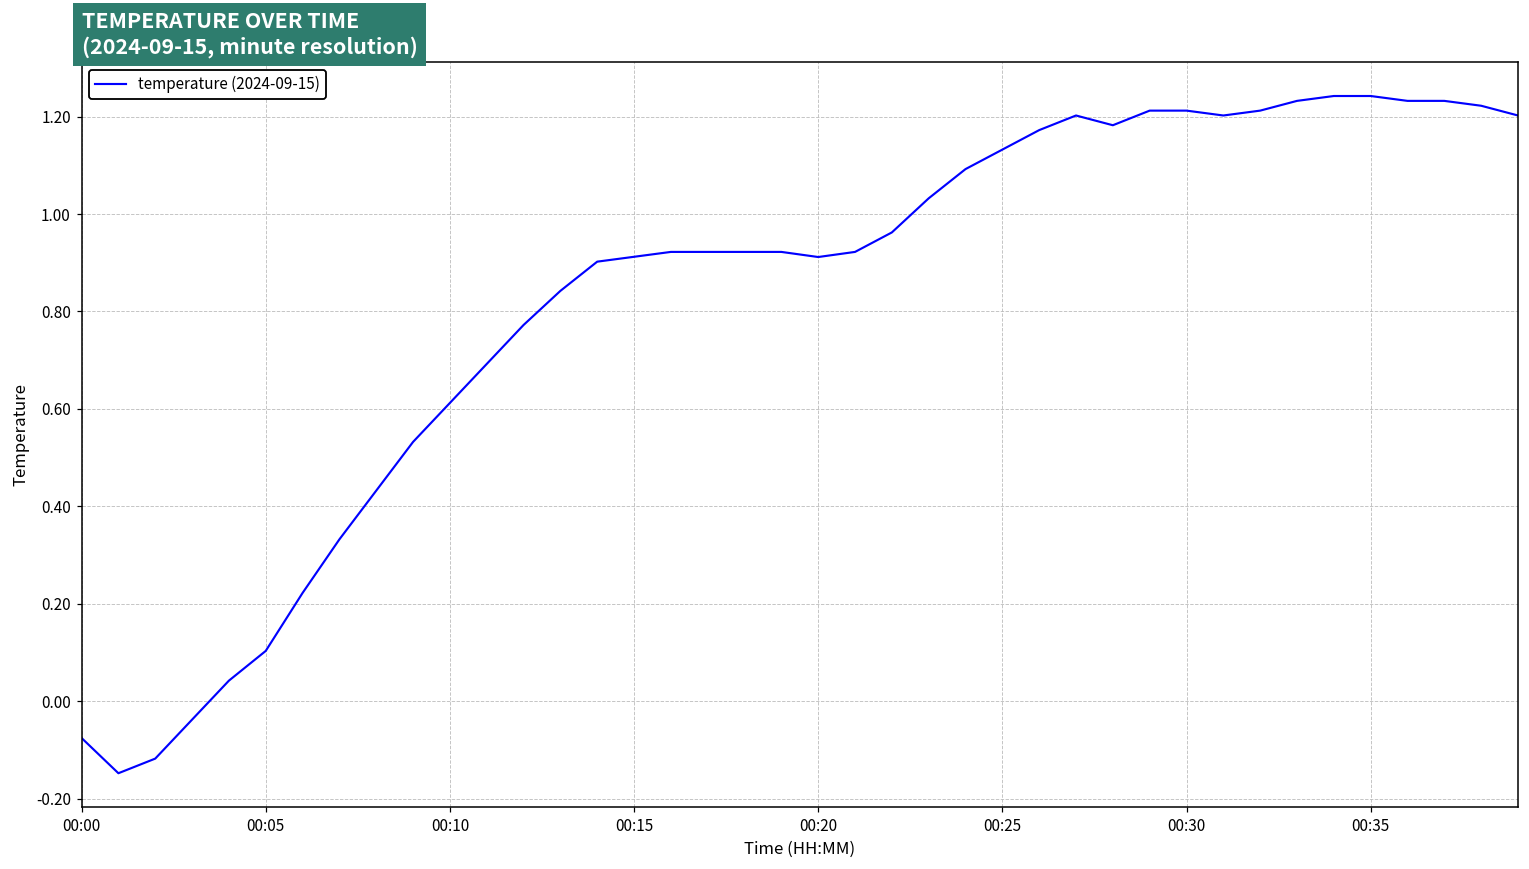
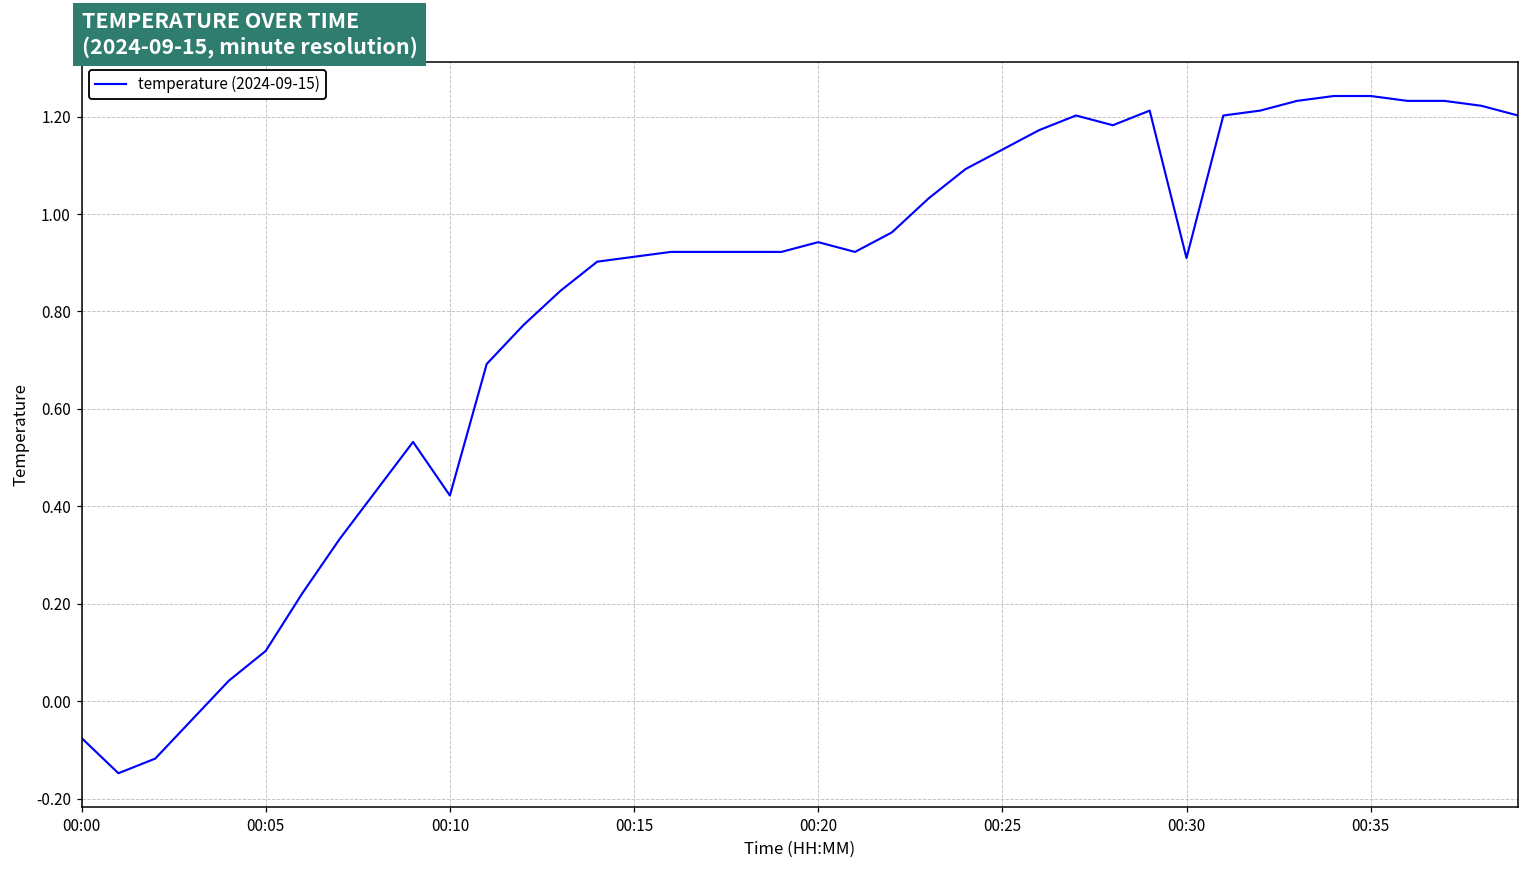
00:10: 0.61 -> 0.42
00:20: 0.91 -> 0.94
00:30: 1.21 -> 0.91
